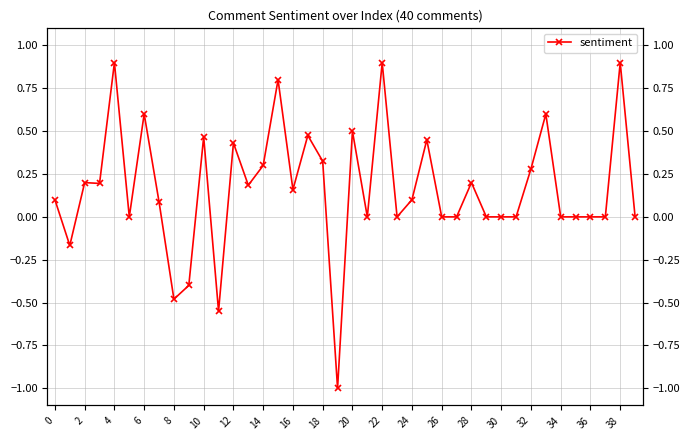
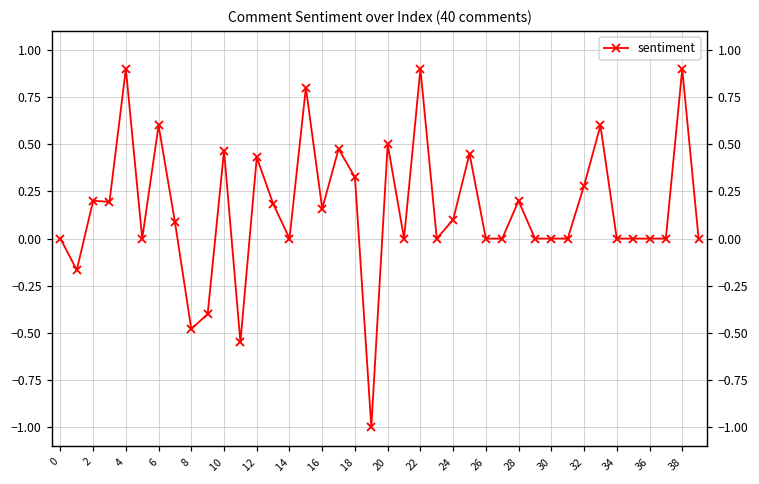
0: 0.1 -> 0.0
14: 0.3 -> 0.0
